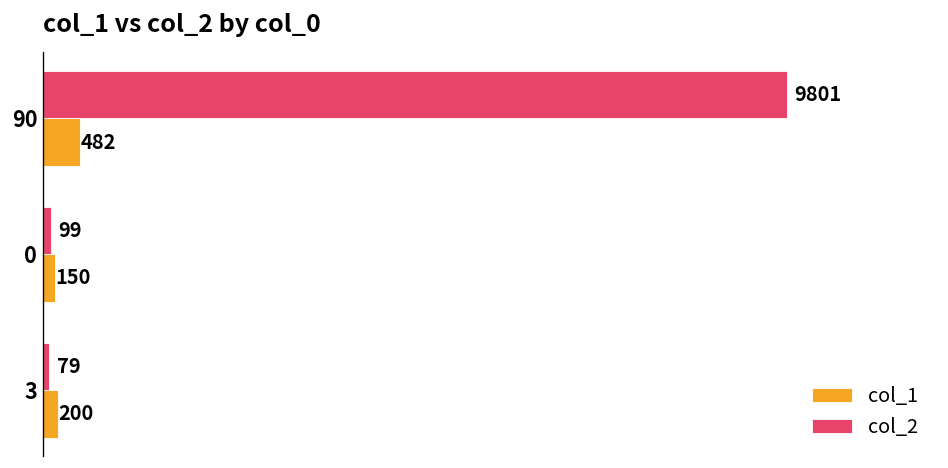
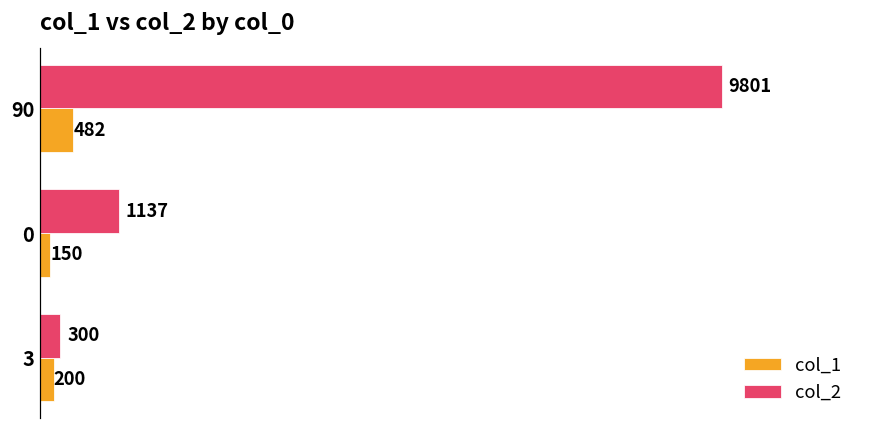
col_2, 0: 99 -> 1137
col_2, 3: 79 -> 300
